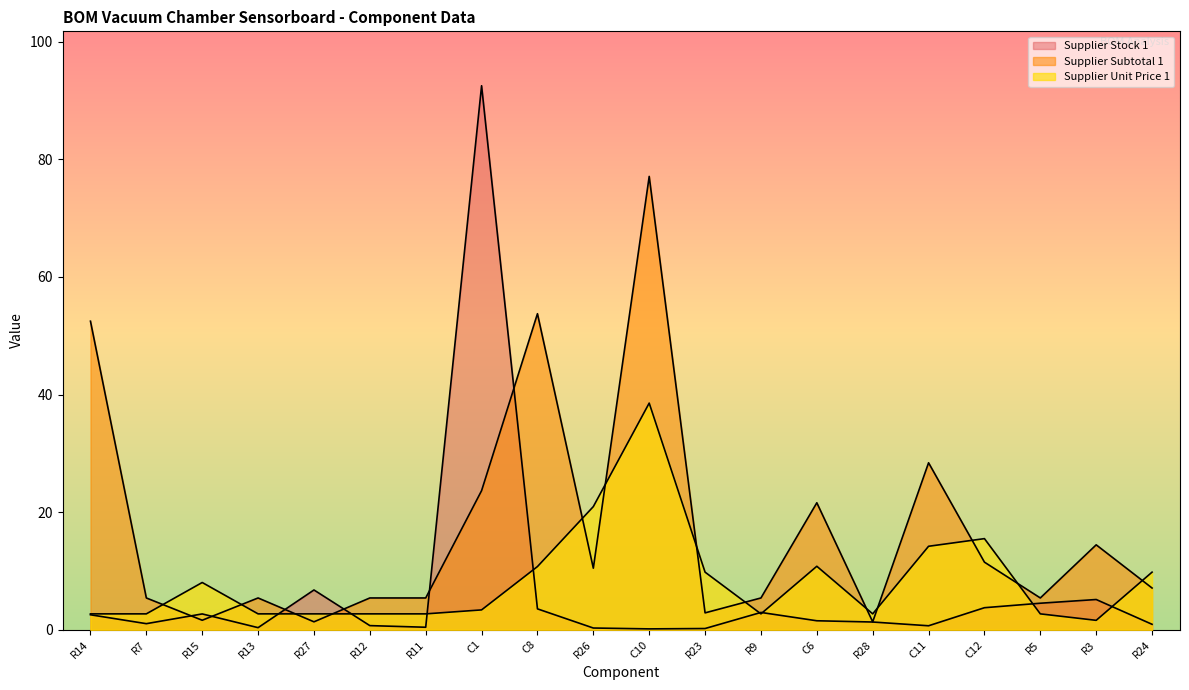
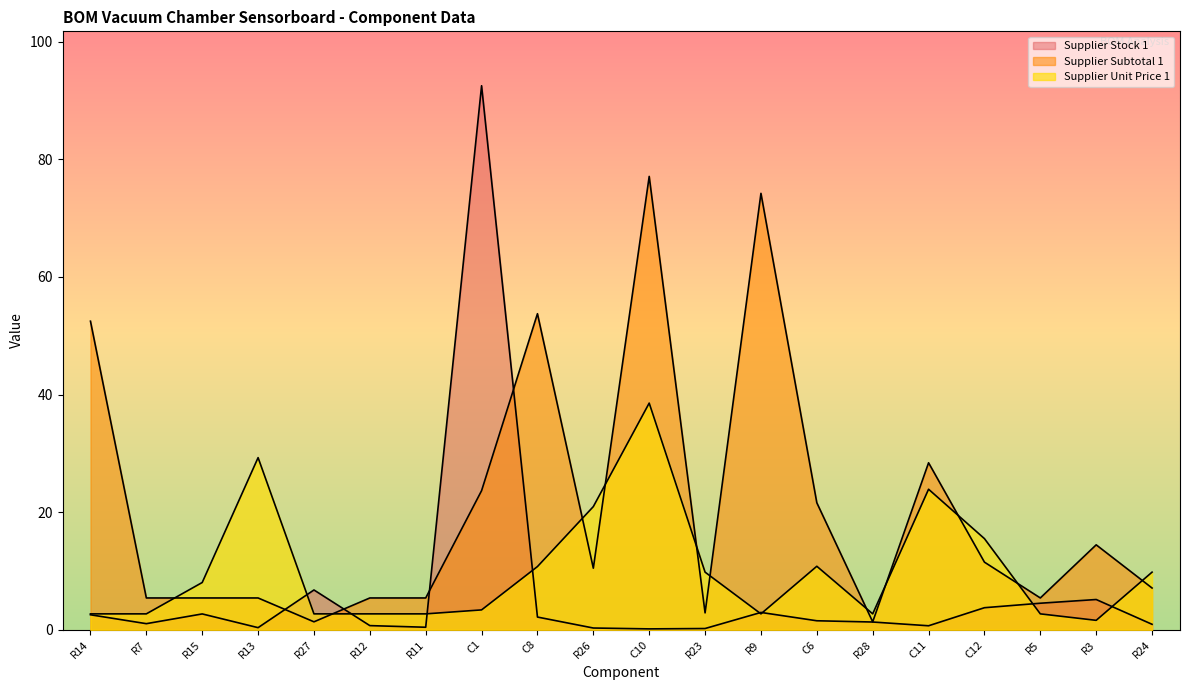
Supplier Subtotal 1, R15: 2 -> 5
Supplier Unit Price 1, R13: 3 -> 29
Supplier Stock 1, C8: 4 -> 2
Supplier Subtotal 1, R9: 5 -> 74
Supplier Unit Price 1, C11: 14 -> 24
